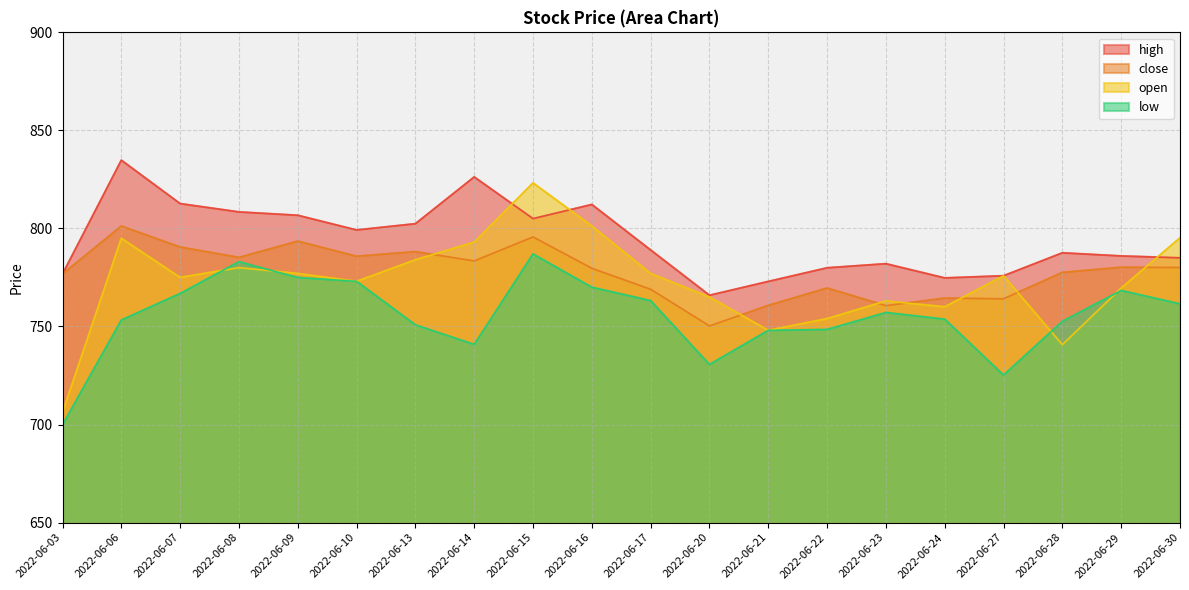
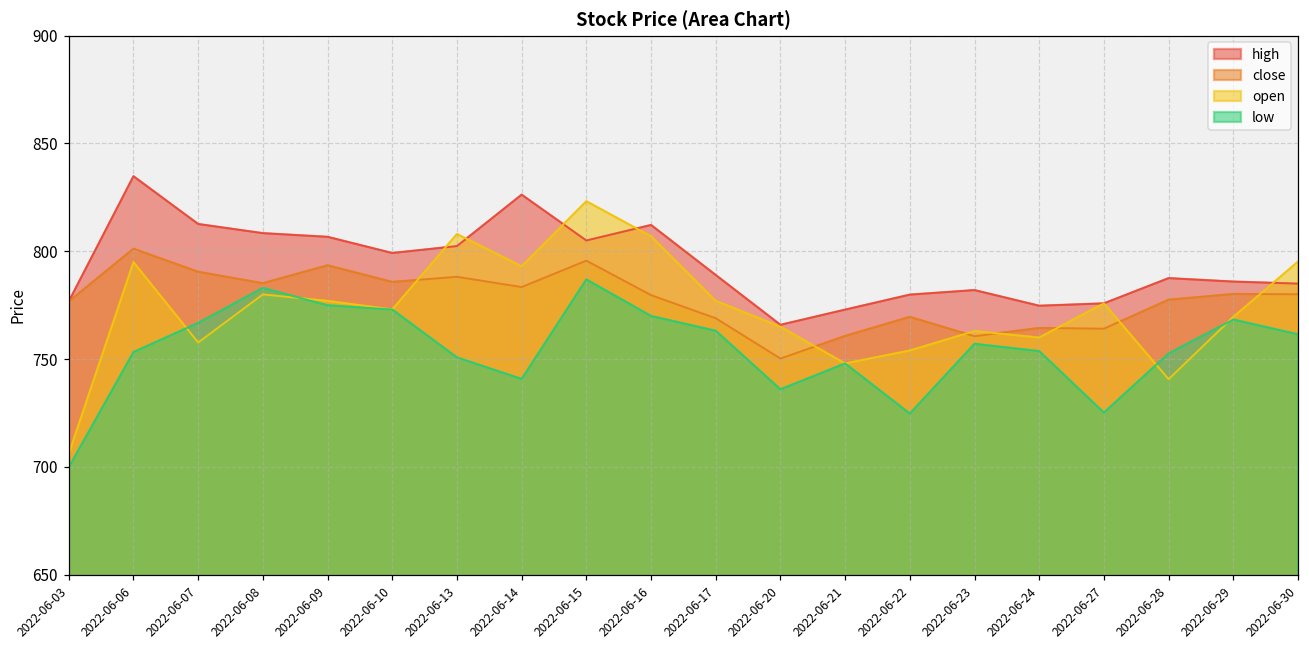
open, 2022-06-07: 775 -> 758
open, 2022-06-13: 784 -> 808
open, 2022-06-16: 801 -> 807
low, 2022-06-20: 731 -> 736
low, 2022-06-22: 748 -> 725
